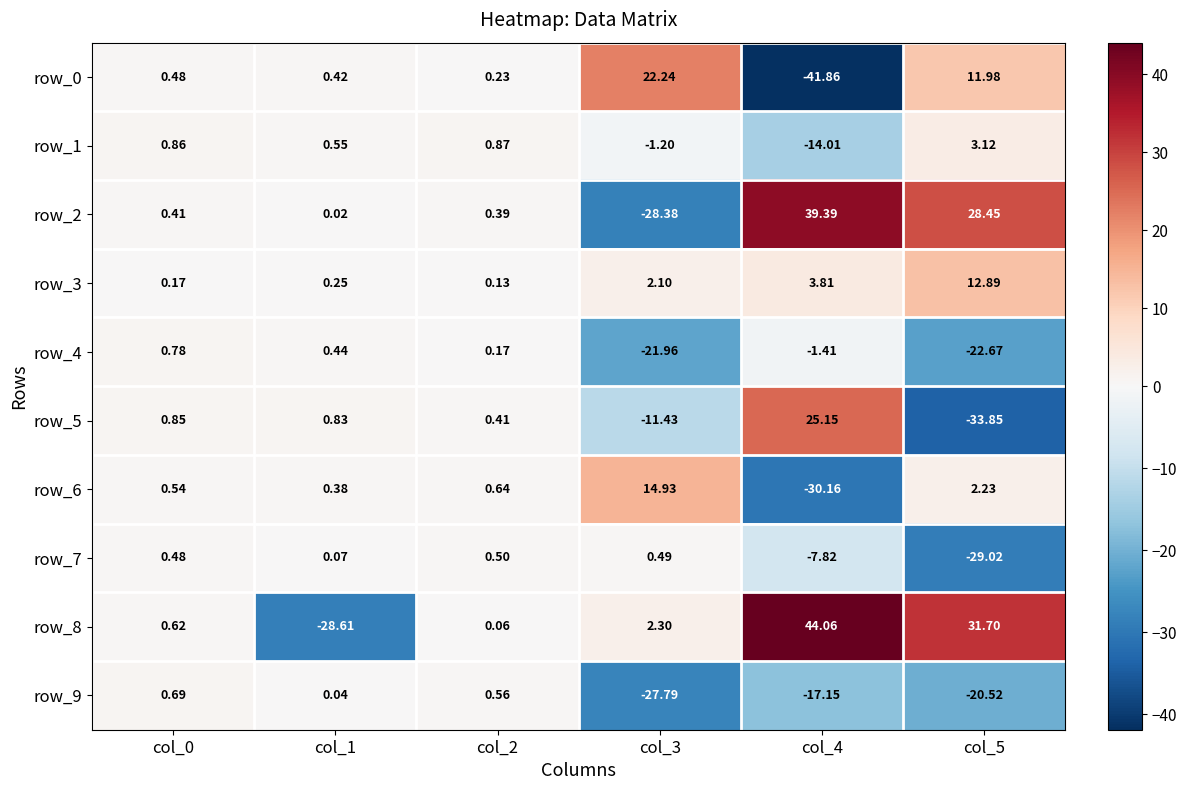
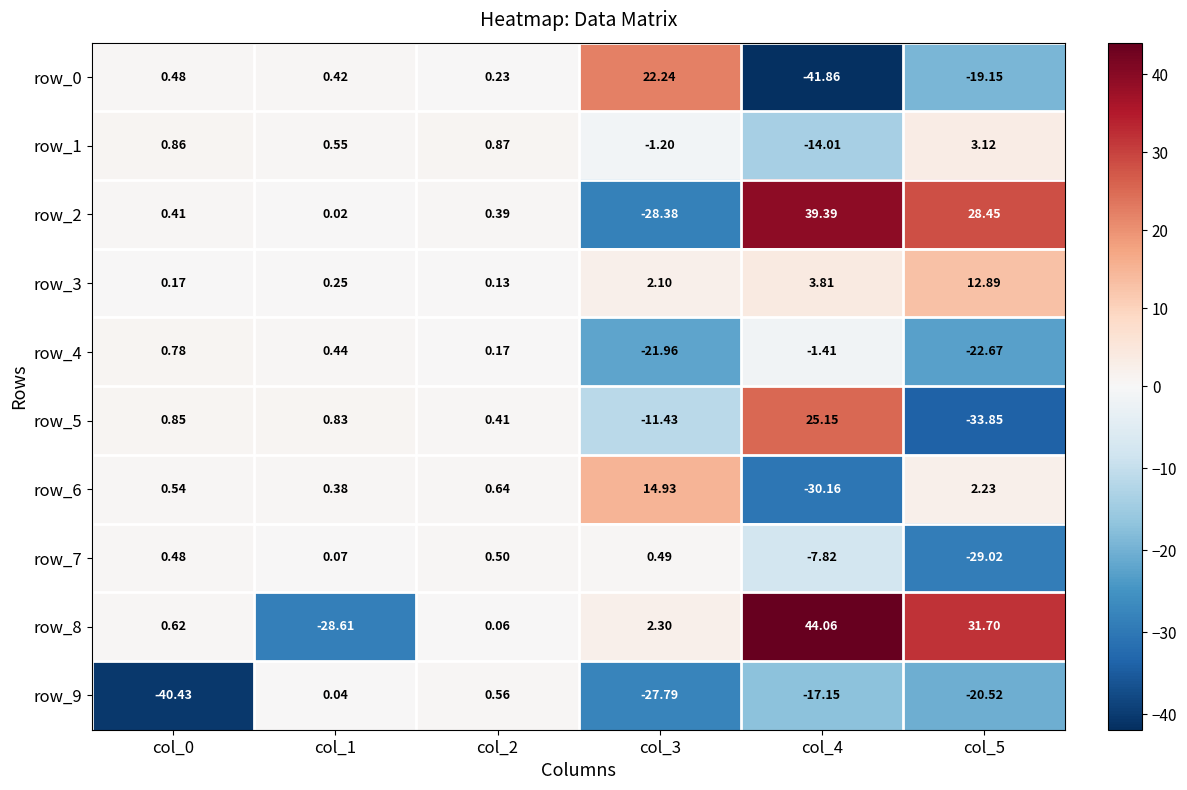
row_0, col_5: 11.98 -> -19.15
row_9, col_0: 0.69 -> -40.43
